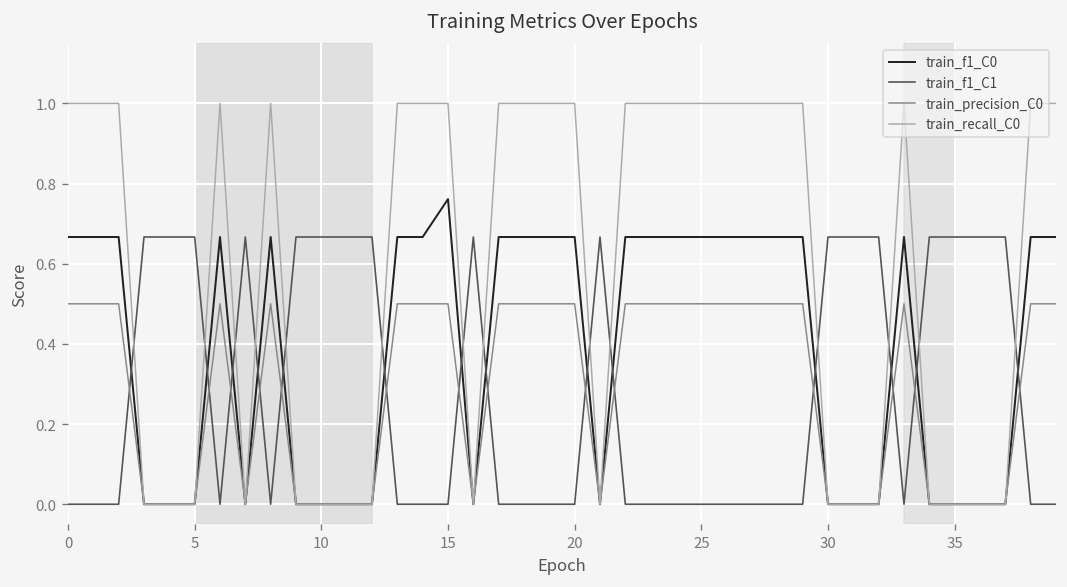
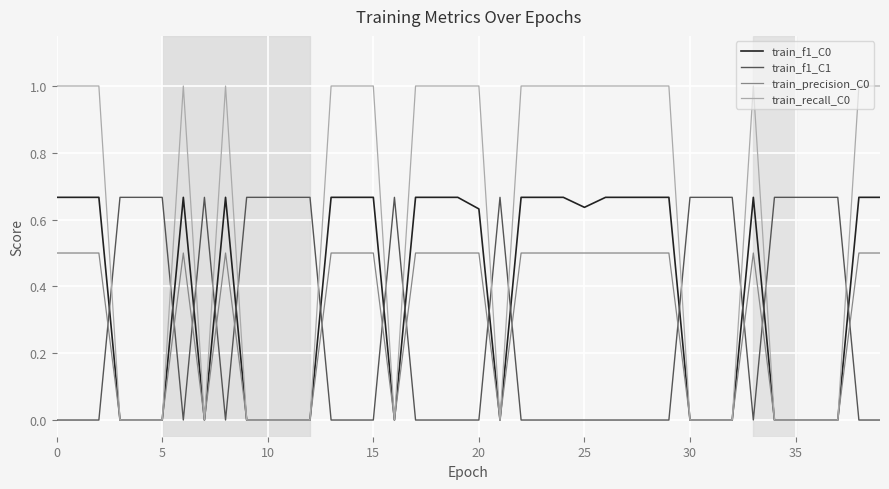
train_f1_C0, 15: 0.76 -> 0.67
train_f1_C0, 20: 0.67 -> 0.63
train_f1_C0, 25: 0.67 -> 0.64
